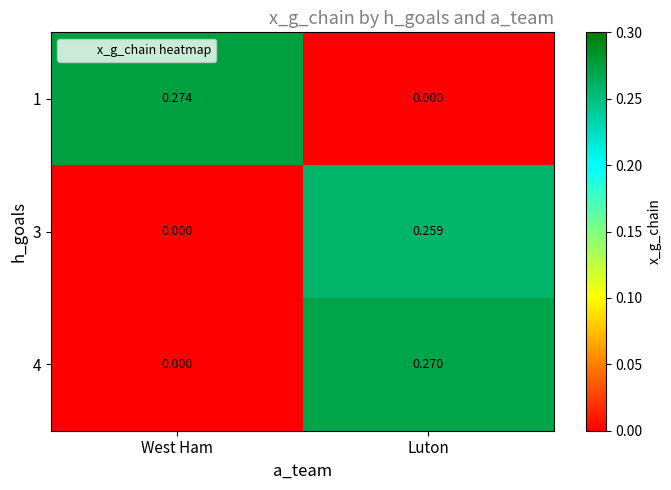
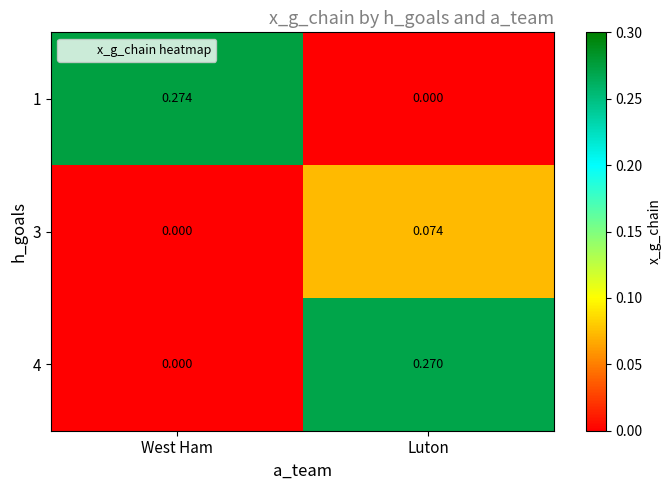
3, Luton: 0.259 -> 0.074
